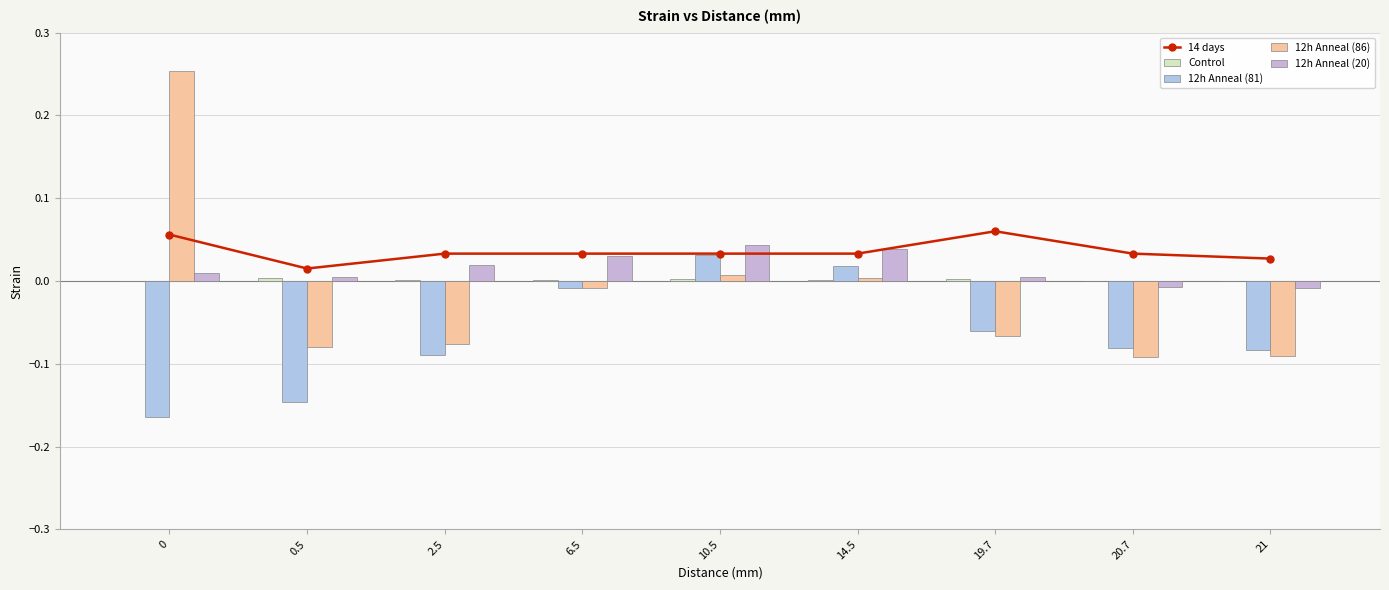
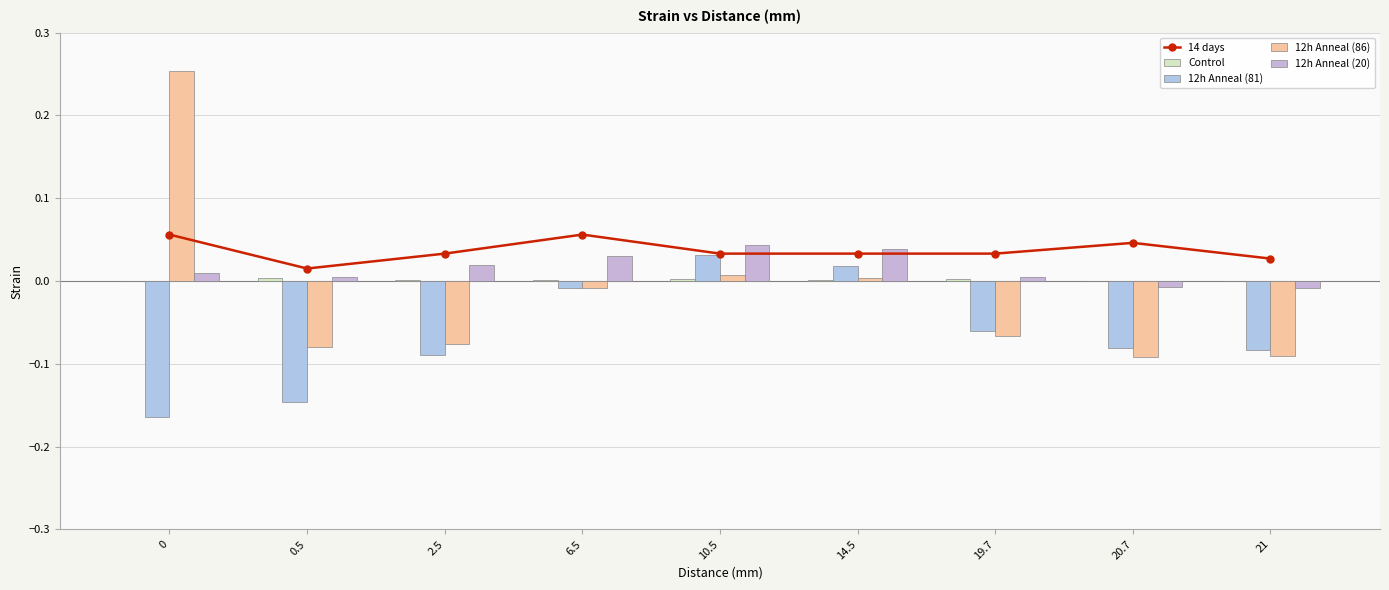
14 days, 6.5: 0.03 -> 0.06
14 days, 19.7: 0.06 -> 0.03
14 days, 20.7: 0.03 -> 0.05
